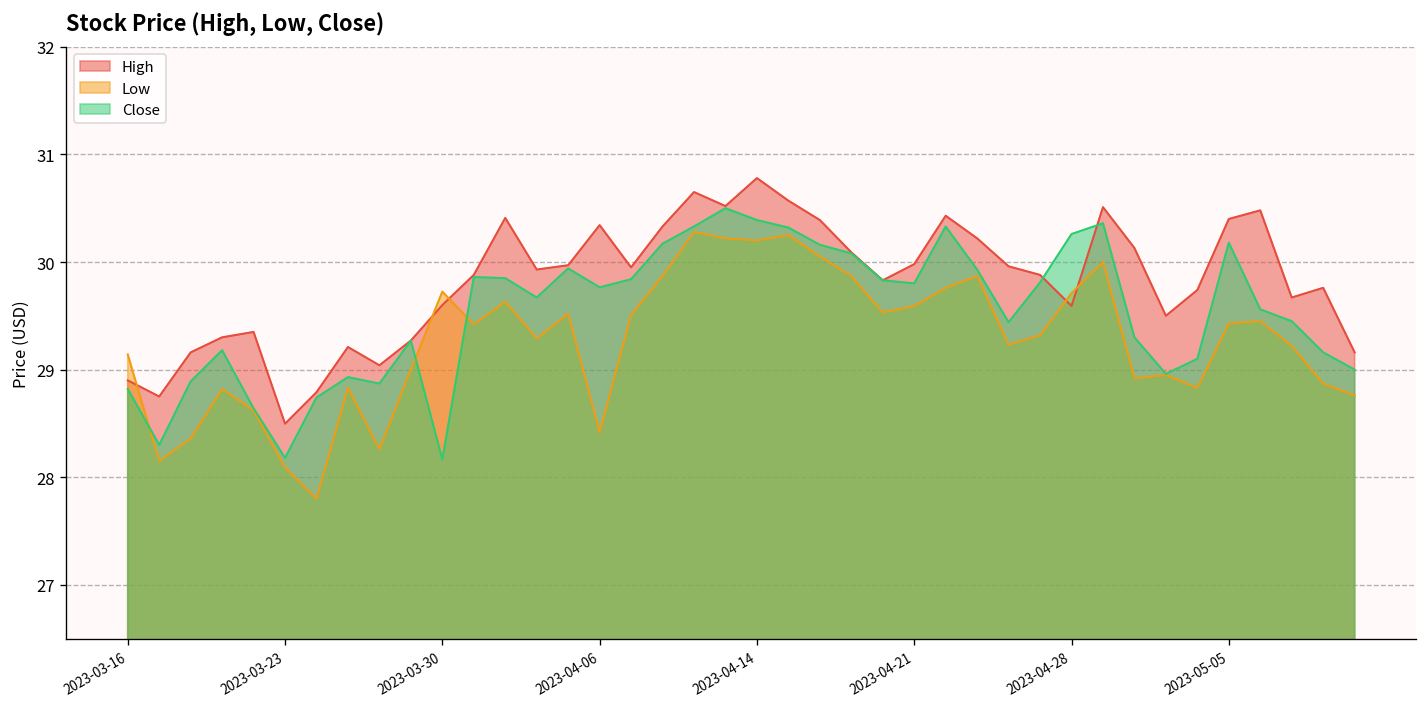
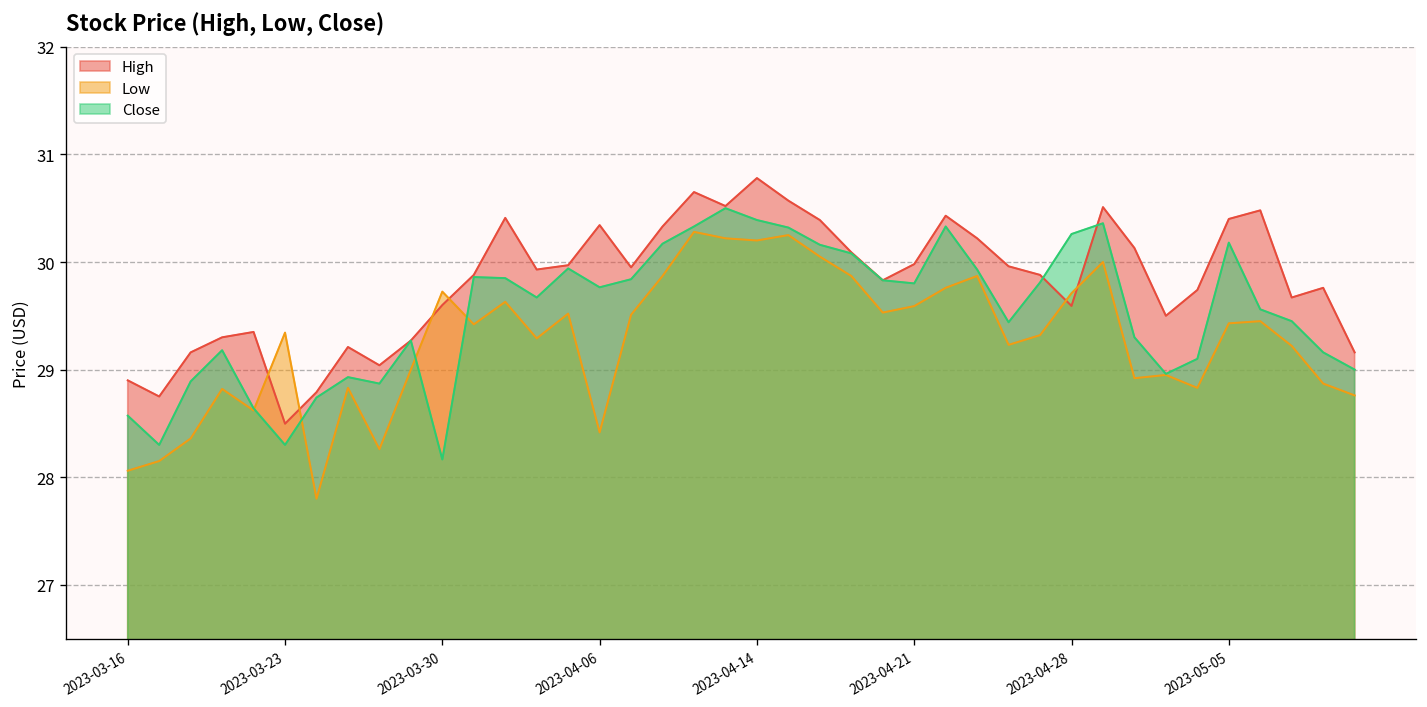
Low, 2023-03-16: 29.1 -> 28.1
Close, 2023-03-16: 28.8 -> 28.6
Low, 2023-03-23: 28.1 -> 29.3
Close, 2023-03-23: 28.2 -> 28.3
